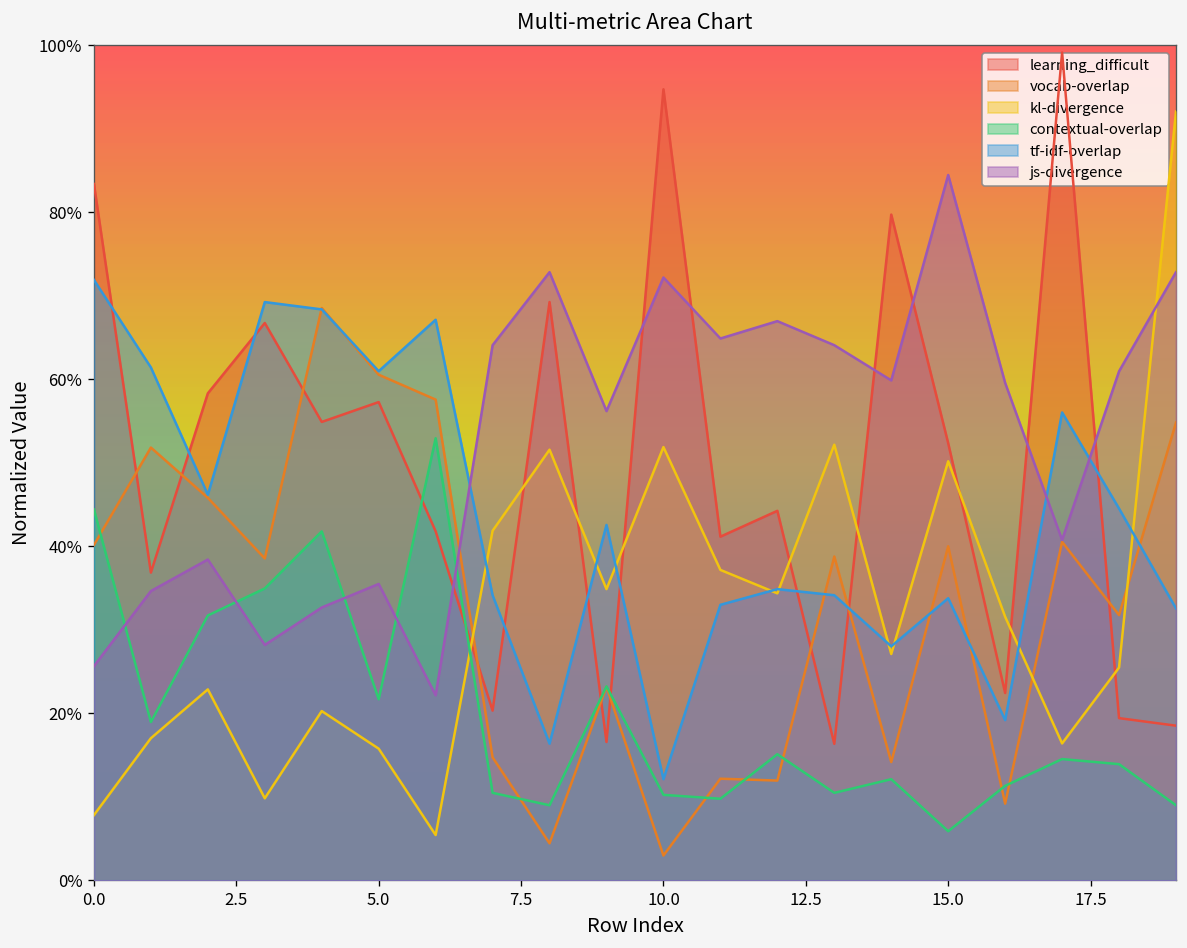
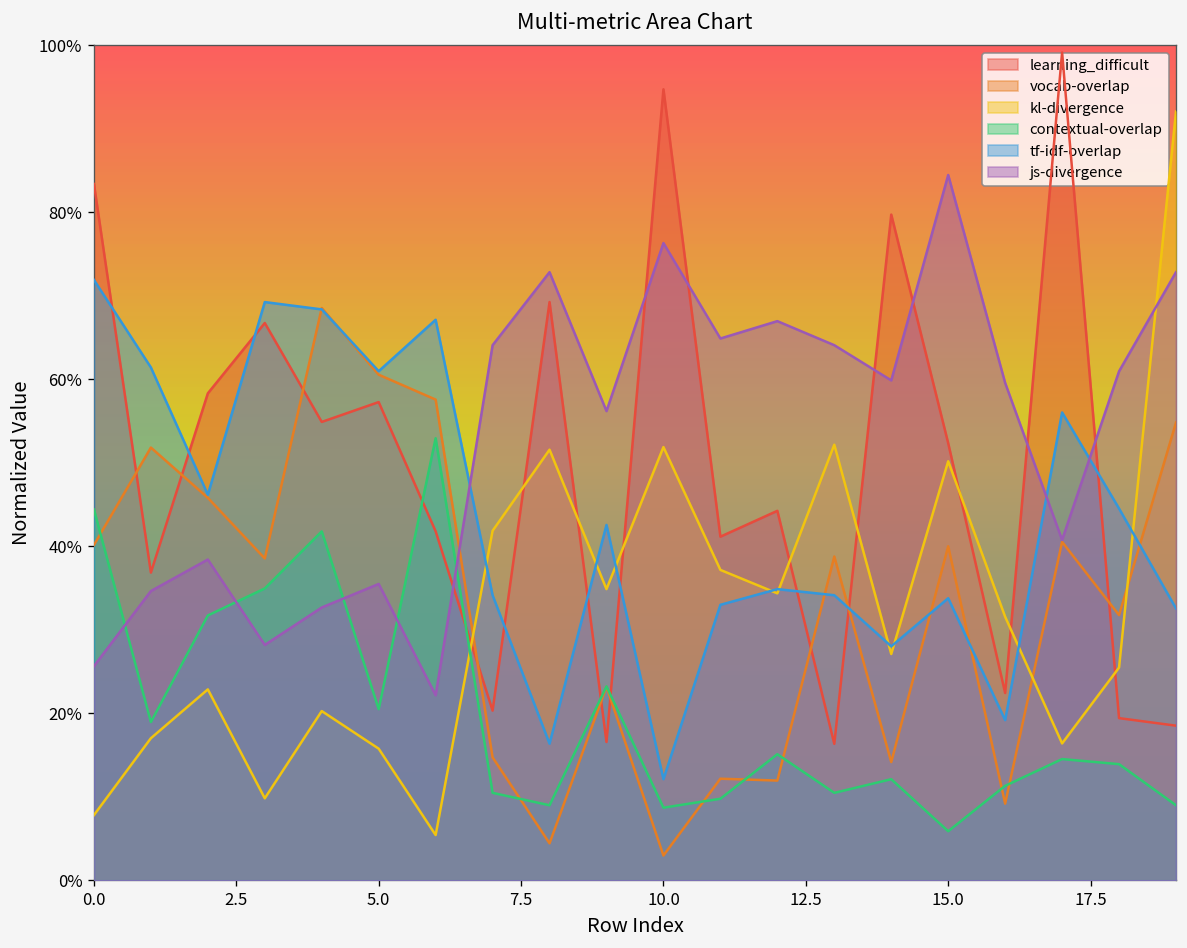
contextual-overlap, 5.0: 22% -> 21%
contextual-overlap, 10.0: 10% -> 9%
js-divergence, 10.0: 72% -> 76%
